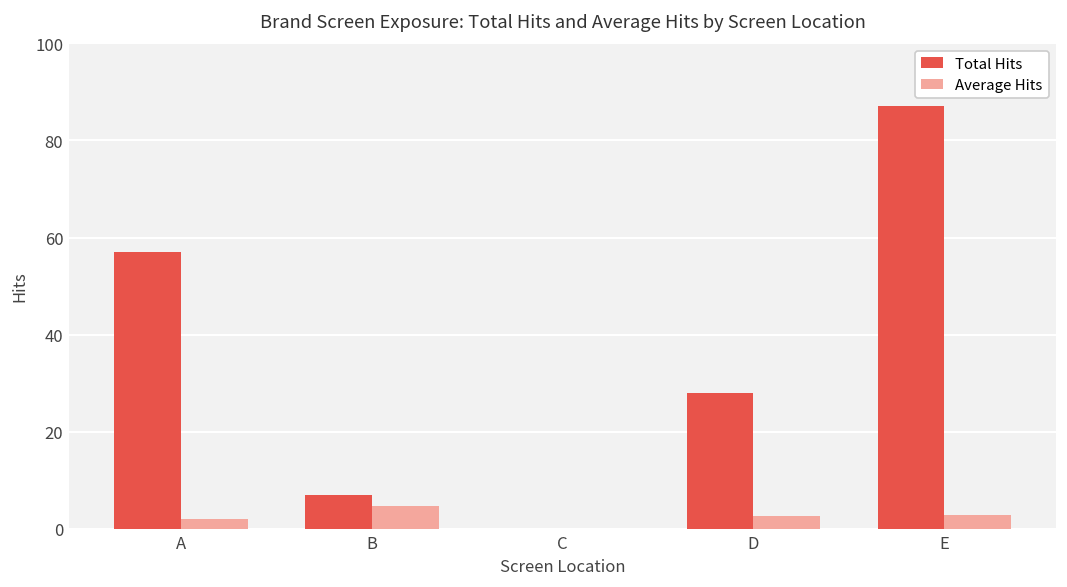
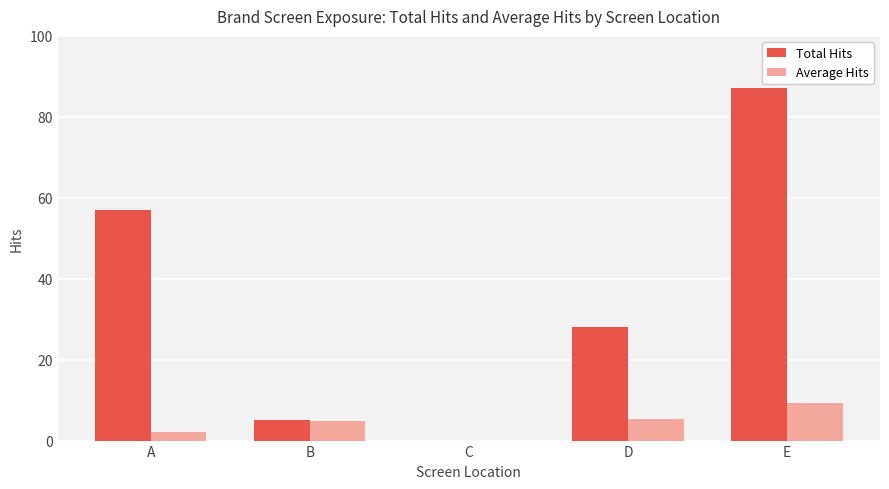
Total Hits, B: 7 -> 5
Average Hits, D: 3 -> 5
Average Hits, E: 3 -> 9
